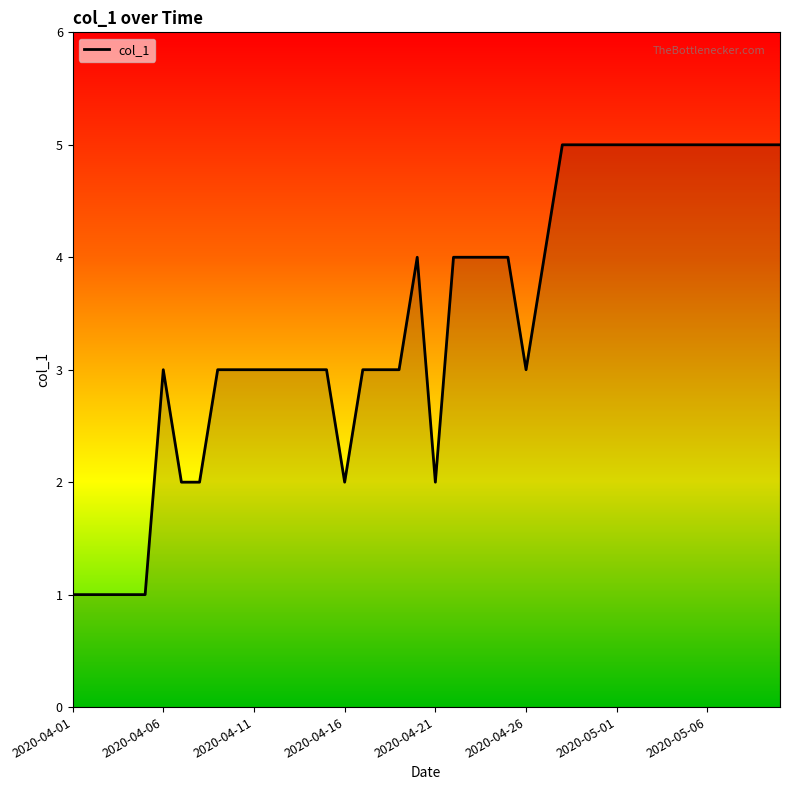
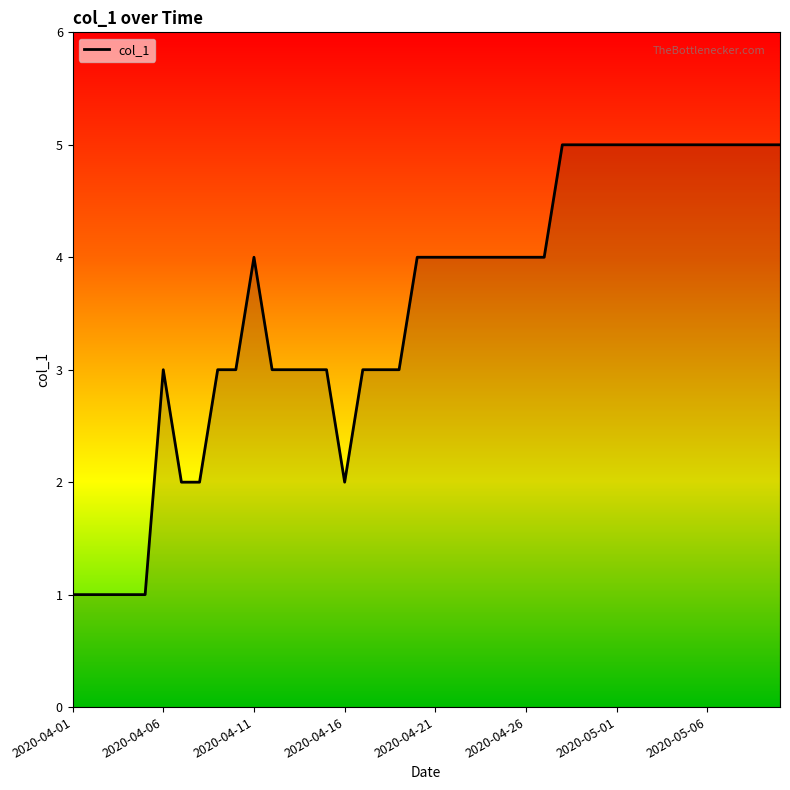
2020-04-11: 3 -> 4
2020-04-21: 2 -> 4
2020-04-26: 3 -> 4
